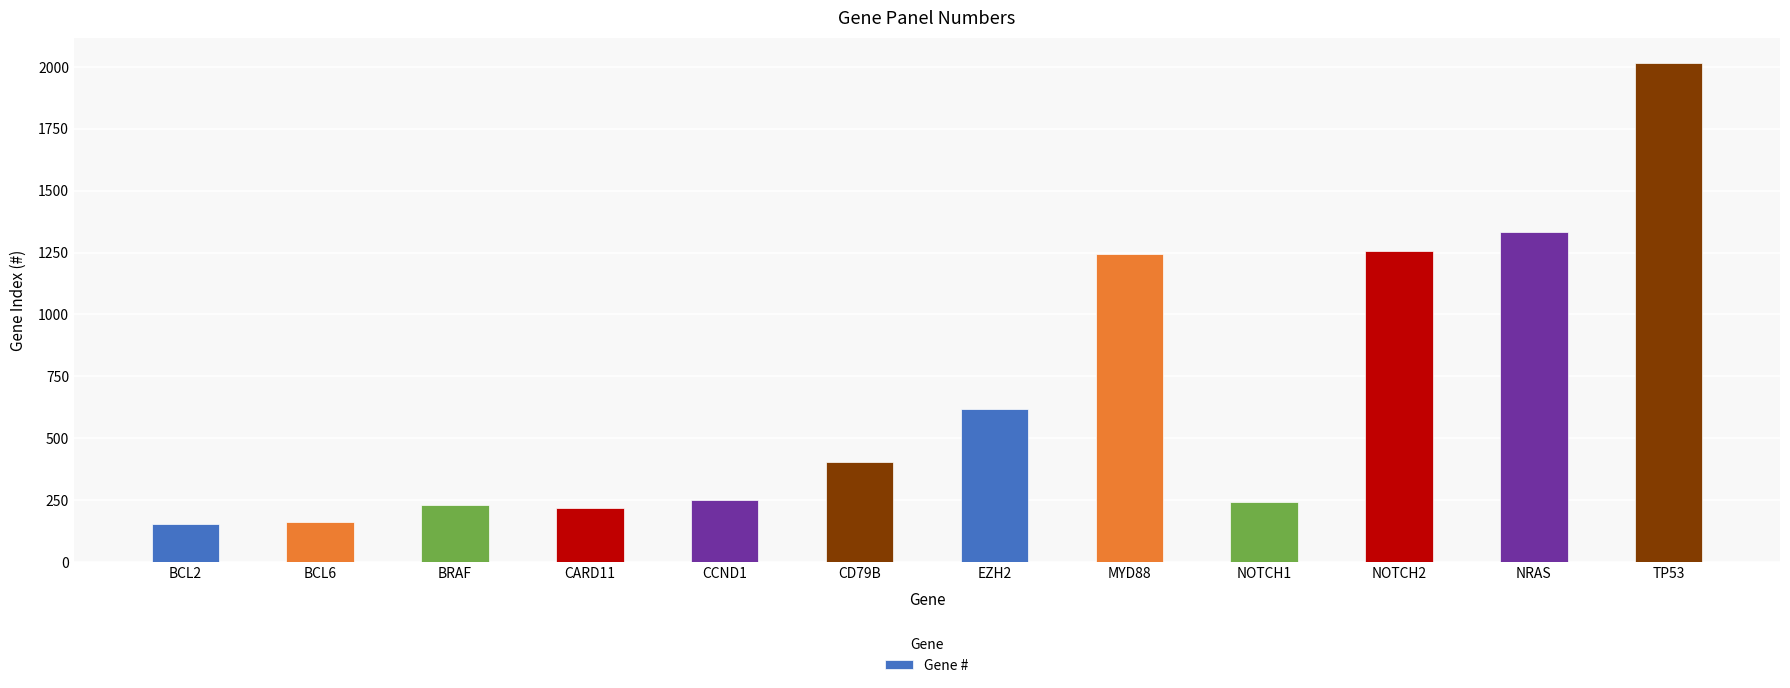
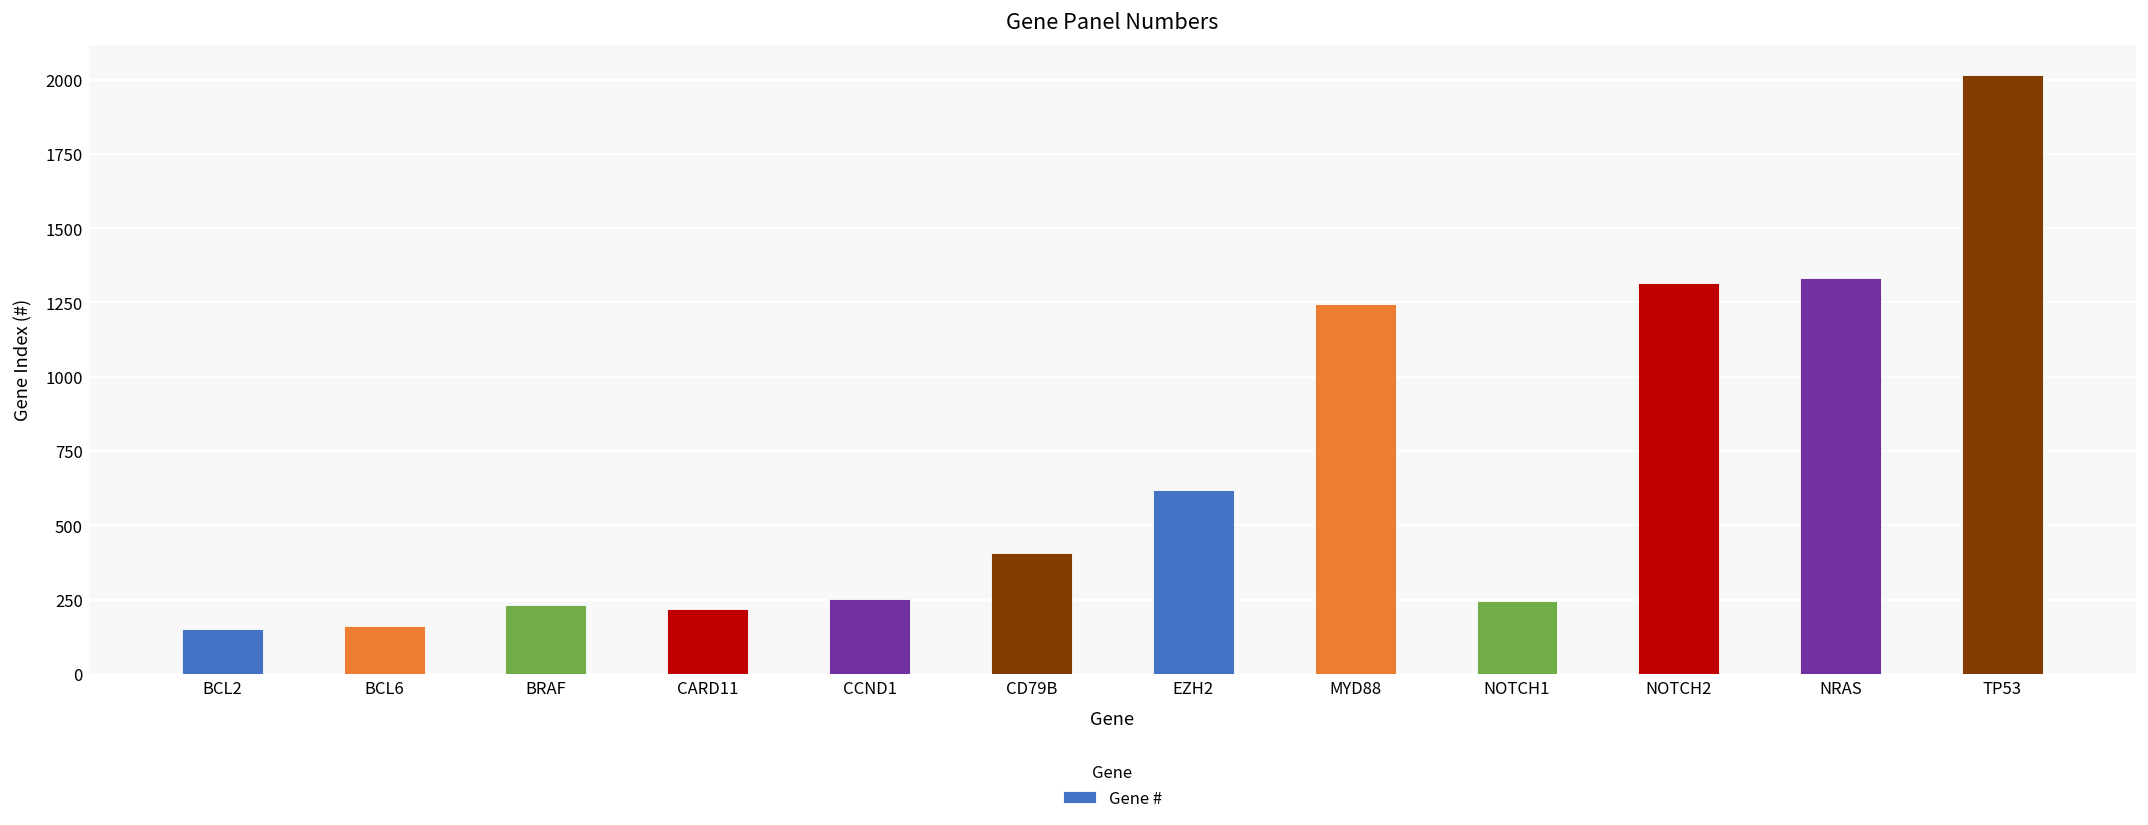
NOTCH2: 1260 -> 1320
